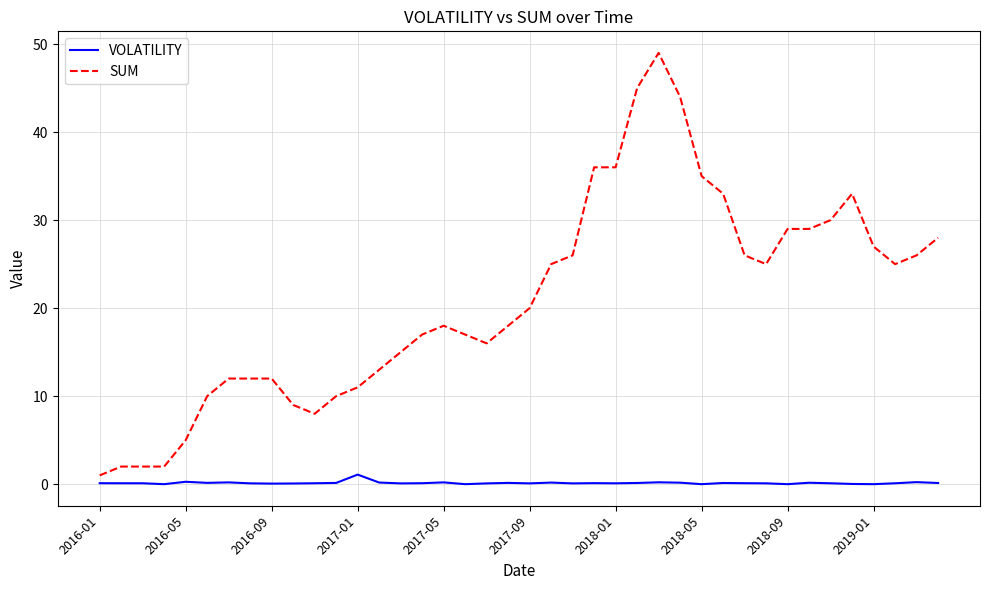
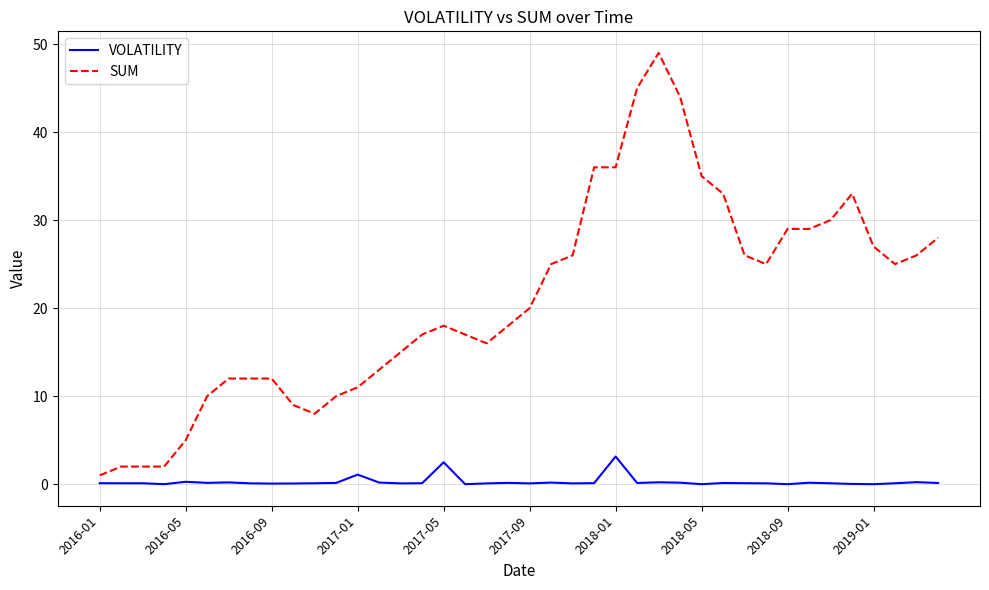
VOLATILITY, 2017-05: 0 -> 2
VOLATILITY, 2018-01: 0 -> 3
